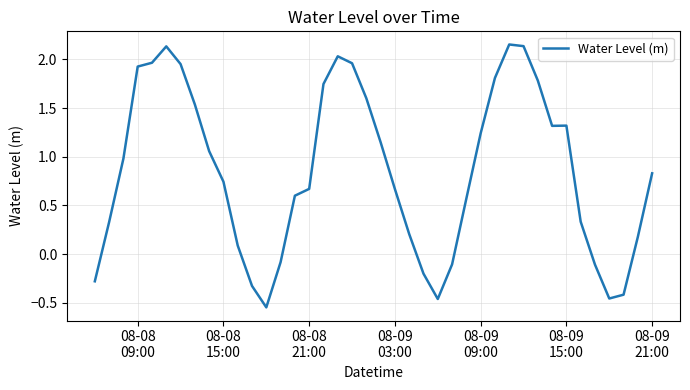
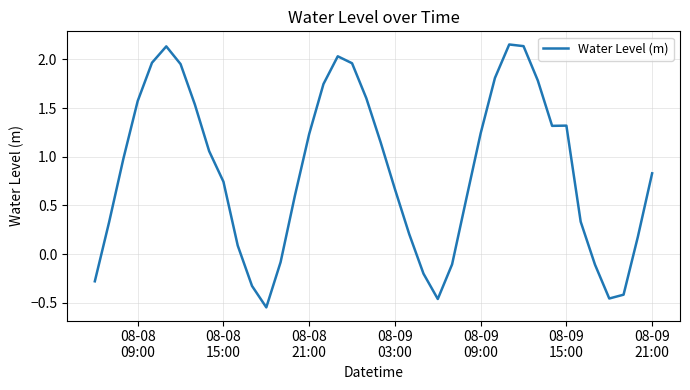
08-08 09:00: 1.9 -> 1.6
08-08 21:00: 0.7 -> 1.2
